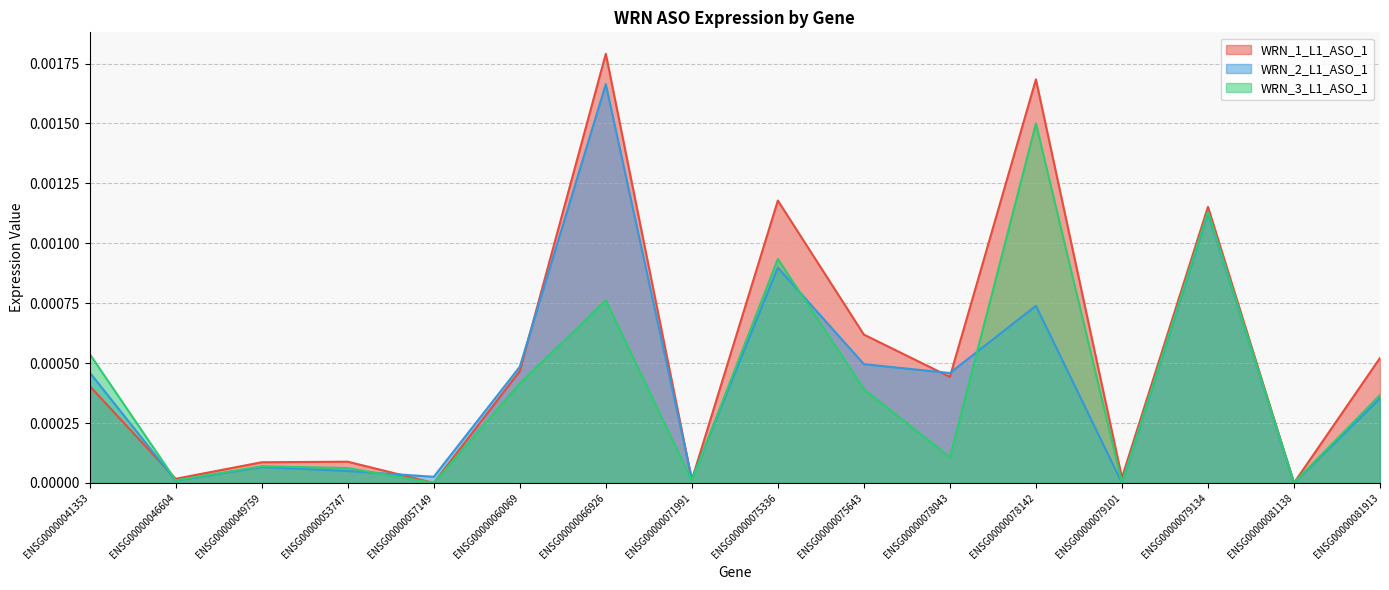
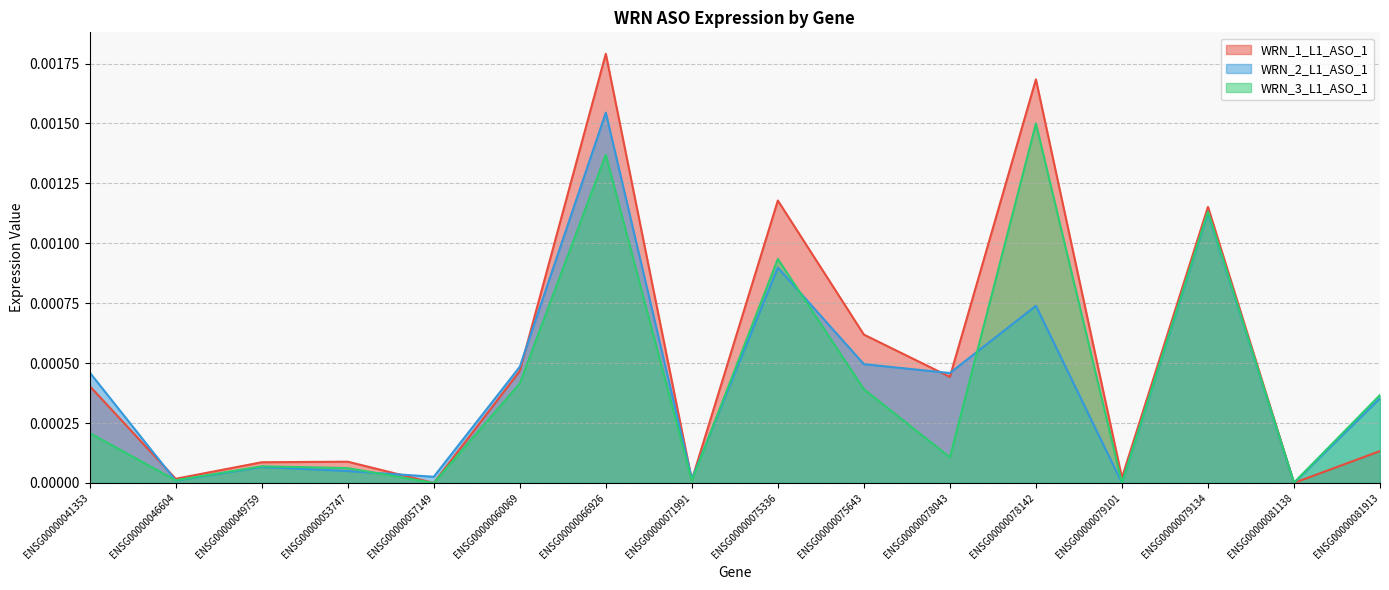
WRN_3_L1_ASO_1, ENSG00000041353: 0.00054 -> 0.00021
WRN_2_L1_ASO_1, ENSG00000066926: 0.00166 -> 0.00155
WRN_3_L1_ASO_1, ENSG00000066926: 0.00076 -> 0.00137
WRN_1_L1_ASO_1, ENSG00000081913: 0.00052 -> 0.00013
